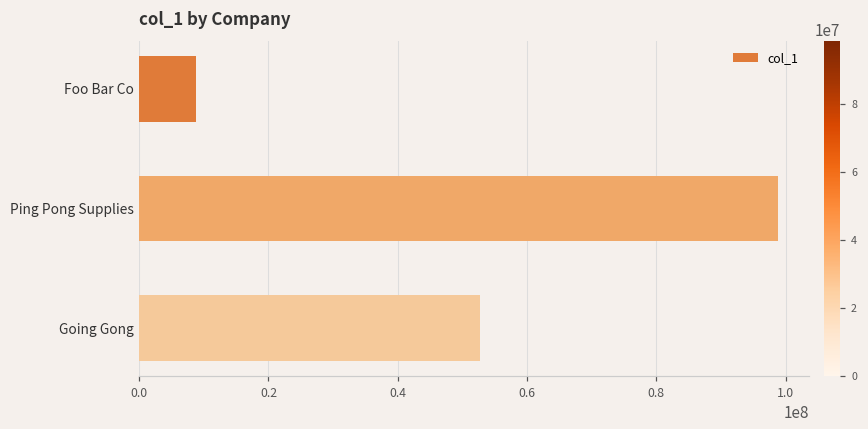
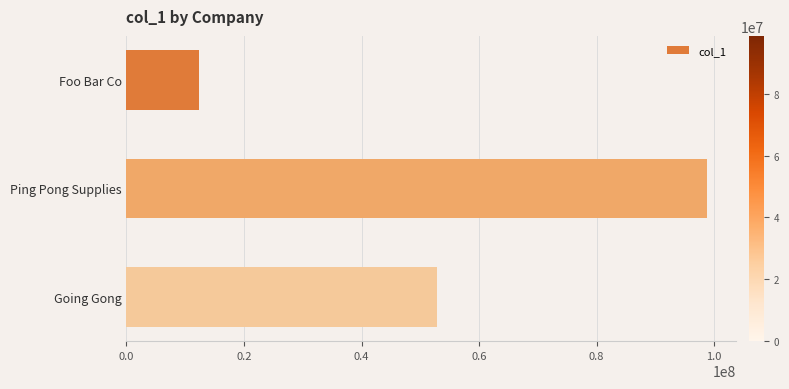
Foo Bar Co: 9000000 -> 12000000
